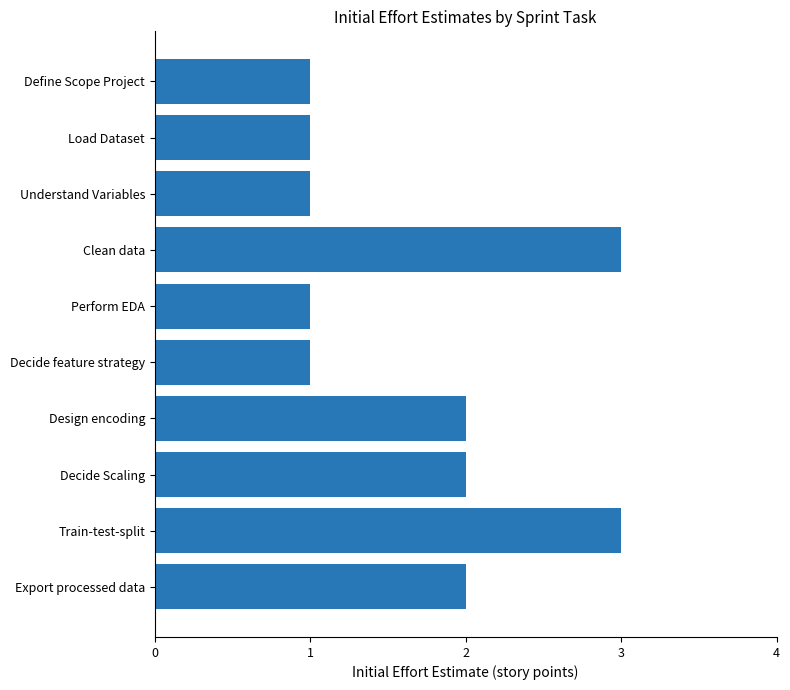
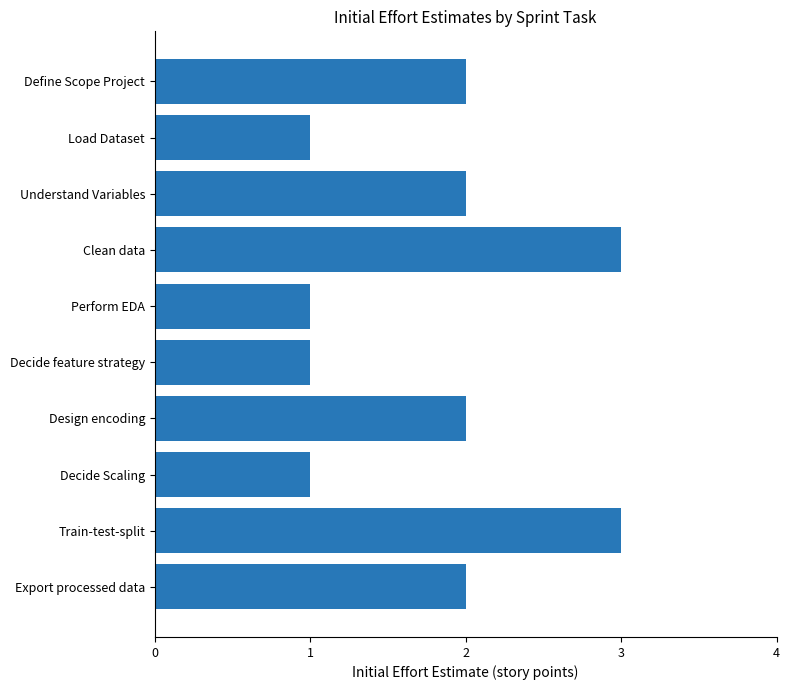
Define Scope Project: 1 -> 2
Understand Variables: 1 -> 2
Decide Scaling: 2 -> 1
